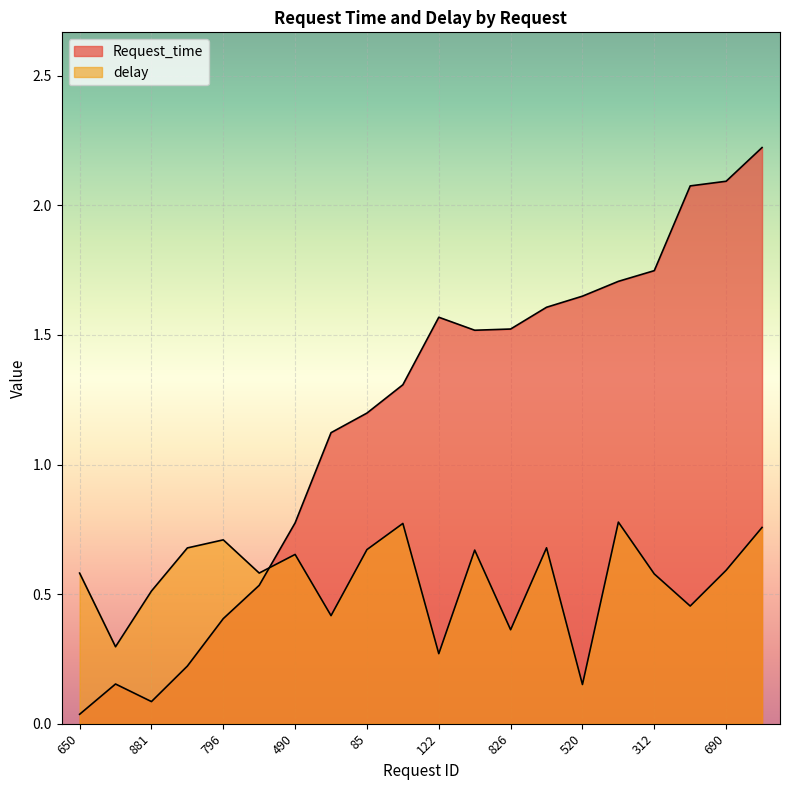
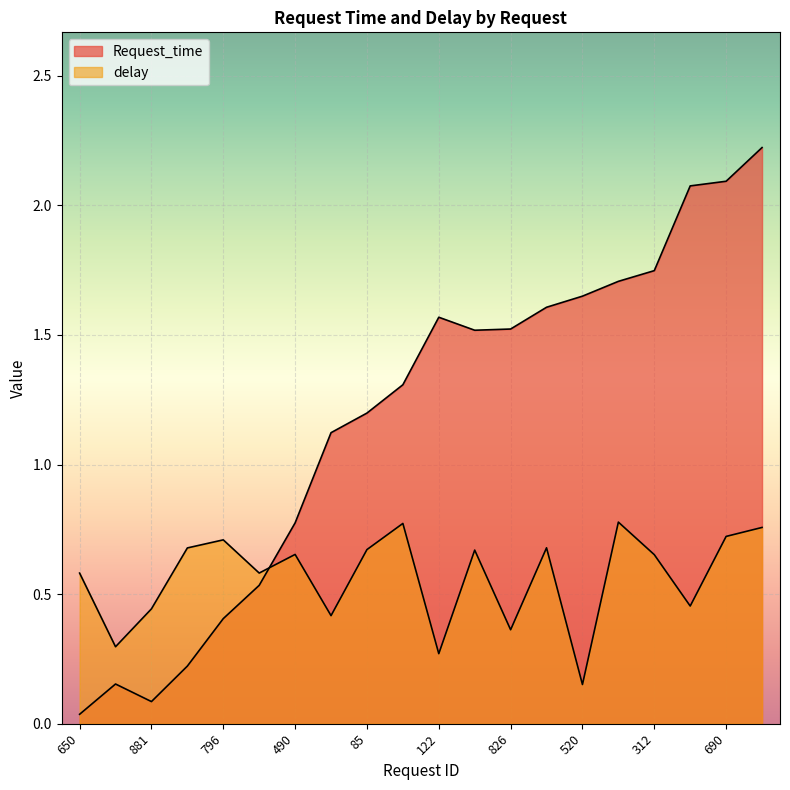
delay, 881: 0.51 -> 0.44
delay, 312: 0.58 -> 0.65
delay, 690: 0.59 -> 0.72
